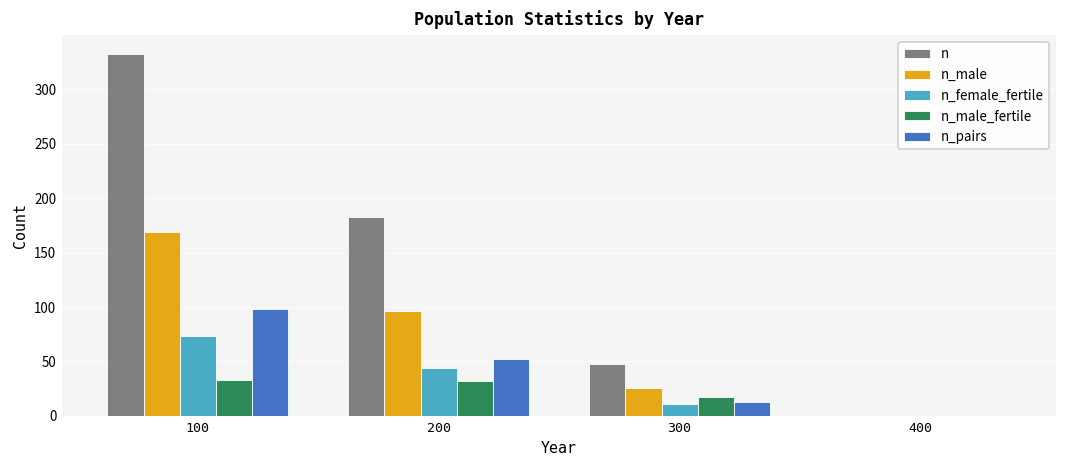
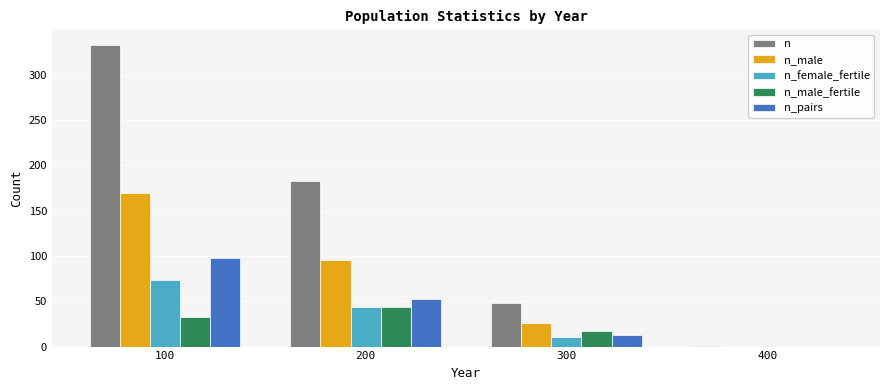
n_male_fertile, 200: 30 -> 40
